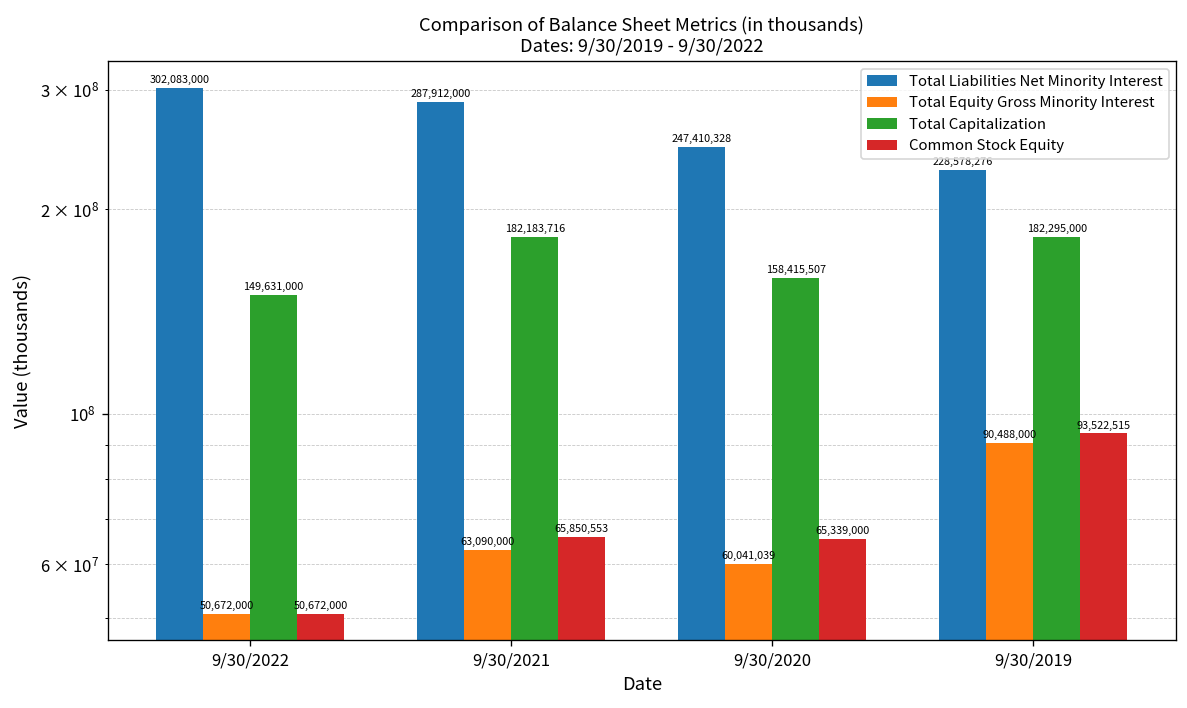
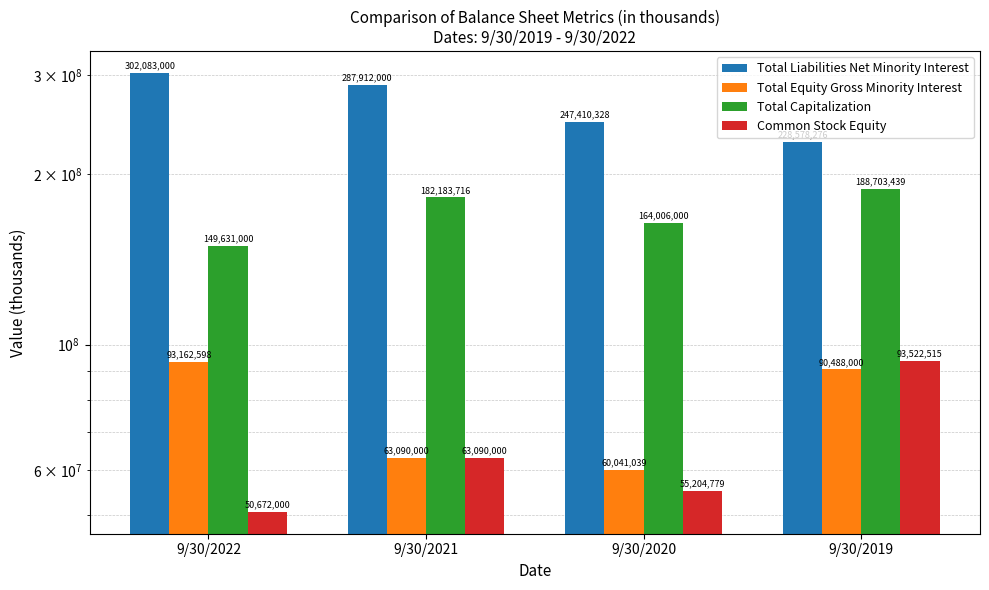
Total Equity Gross Minority Interest, 9/30/2022: 50,672,000 -> 93,162,598
Common Stock Equity, 9/30/2021: 65,850,553 -> 63,090,000
Total Capitalization, 9/30/2020: 158,415,507 -> 164,006,000
Common Stock Equity, 9/30/2020: 65,339,000 -> 55,204,779
Total Capitalization, 9/30/2019: 182,295,000 -> 188,703,439
